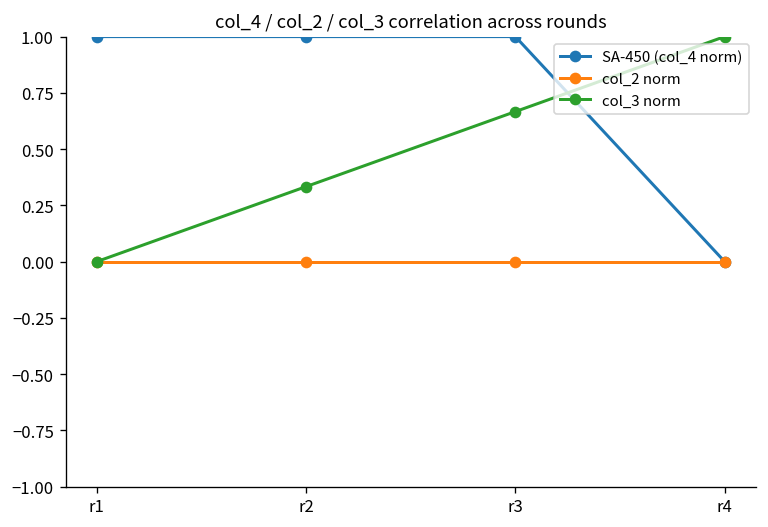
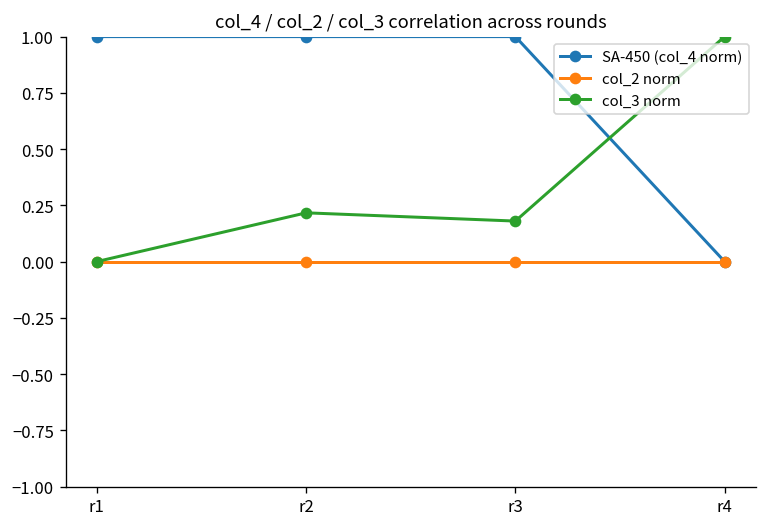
col_3 norm, r2: 0.33 -> 0.22
col_3 norm, r3: 0.67 -> 0.18
